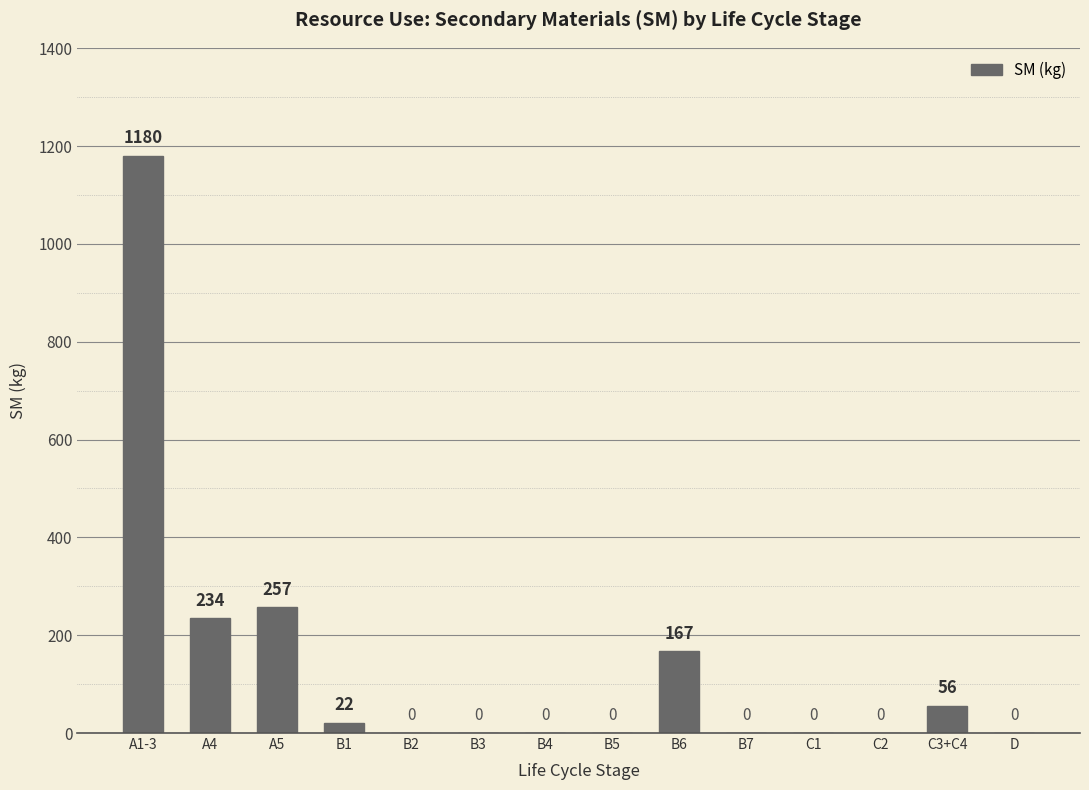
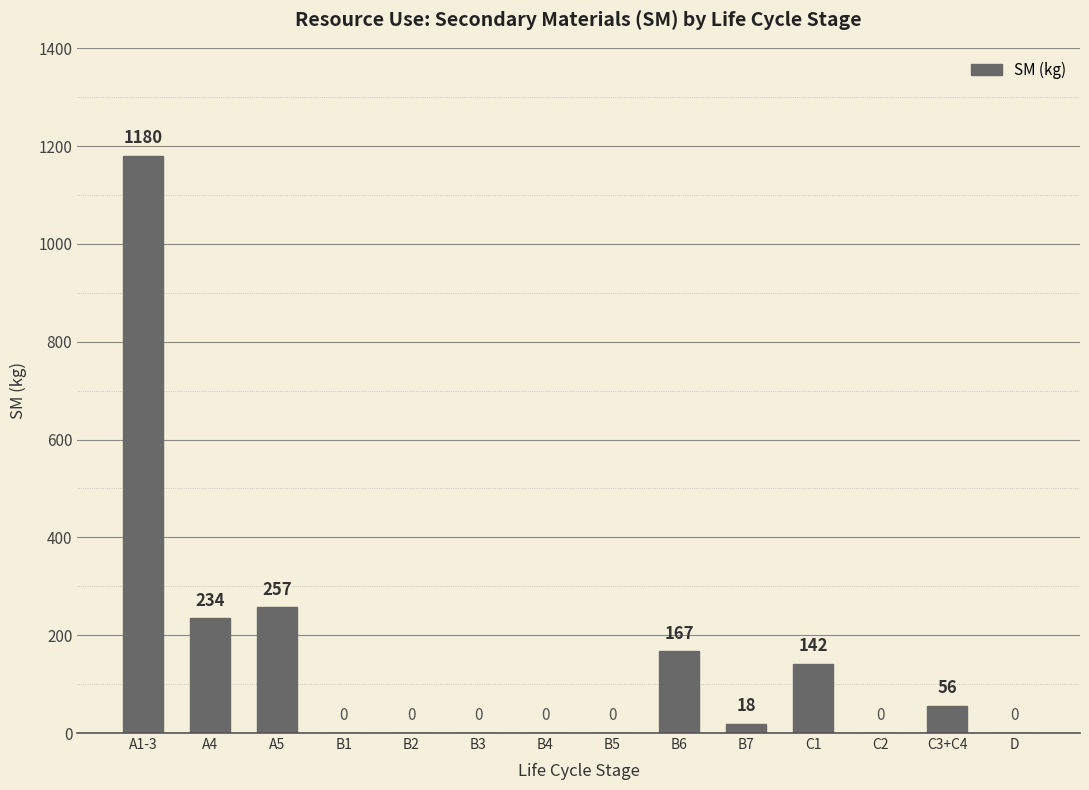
B1: 22 -> 0
B7: 0 -> 18
C1: 0 -> 142
